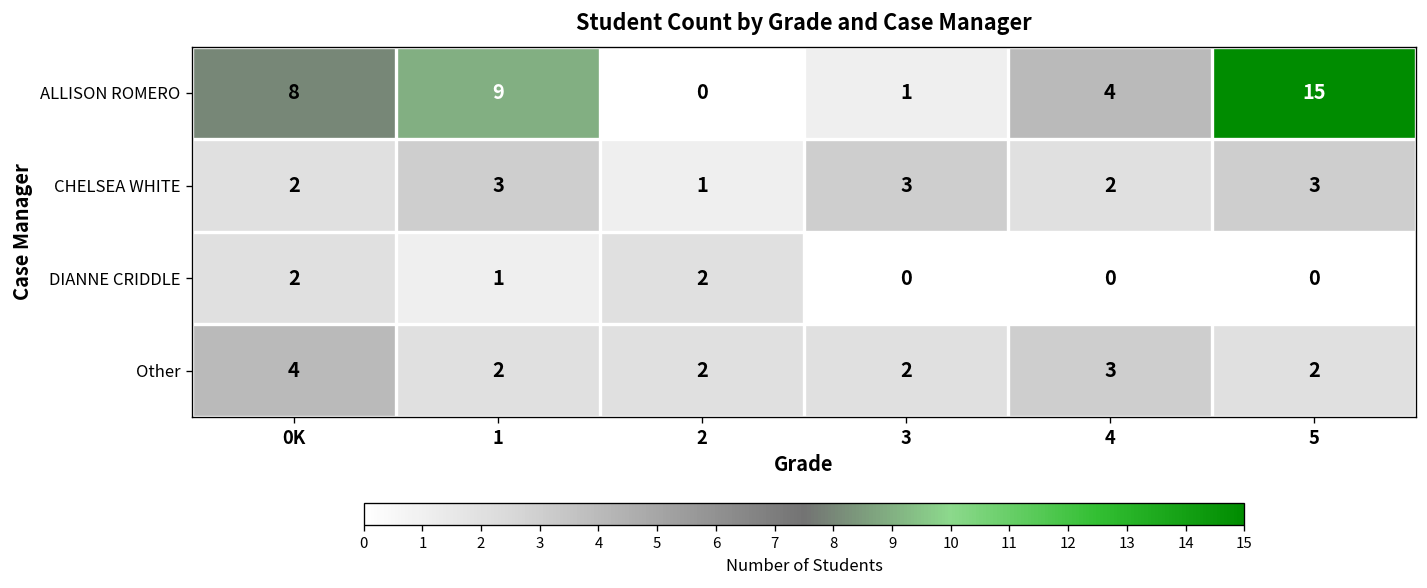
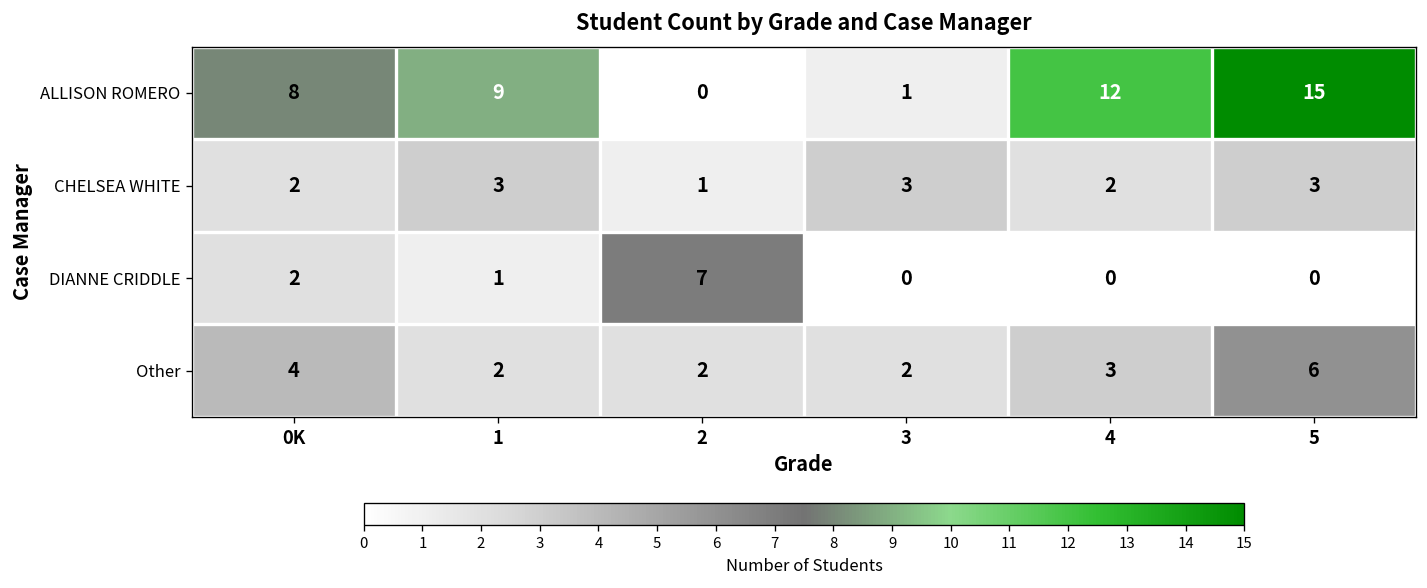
ALLISON ROMERO, 4: 4 -> 12
DIANNE CRIDDLE, 2: 2 -> 7
Other, 5: 2 -> 6
